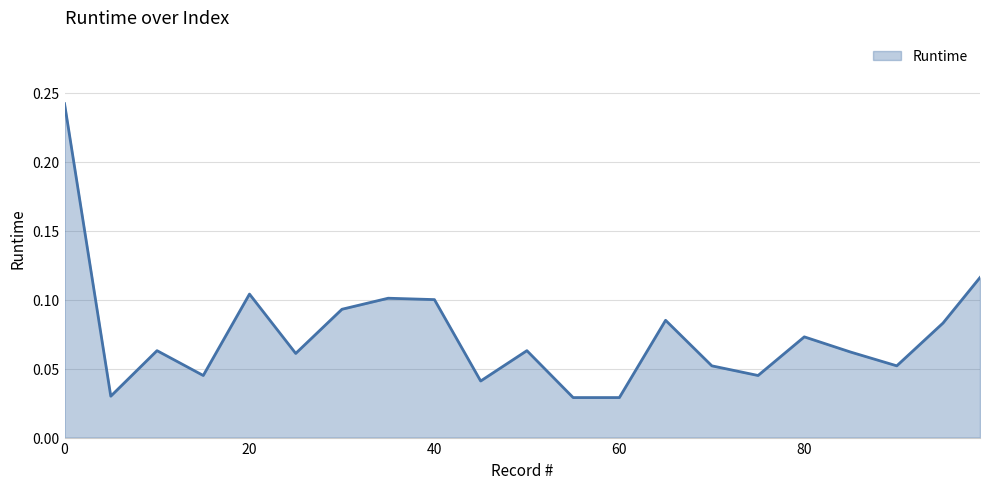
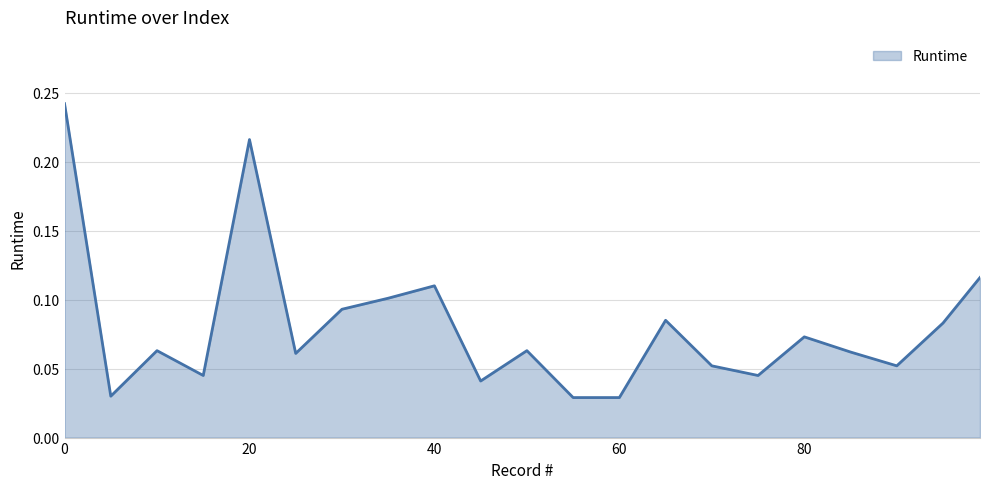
20: 0.104 -> 0.216
40: 0.10 -> 0.11
